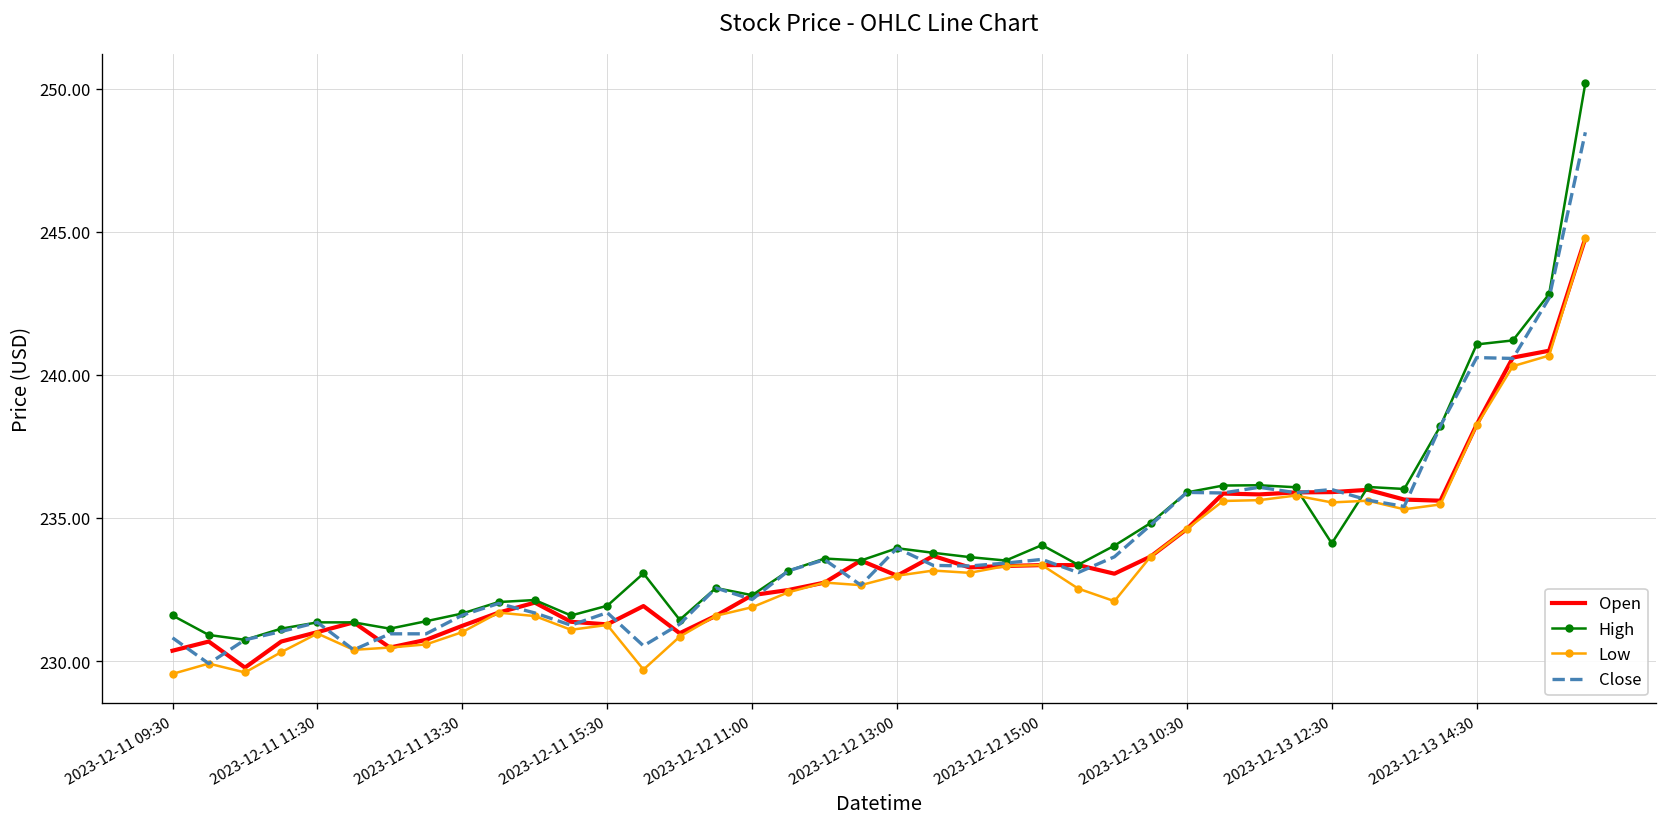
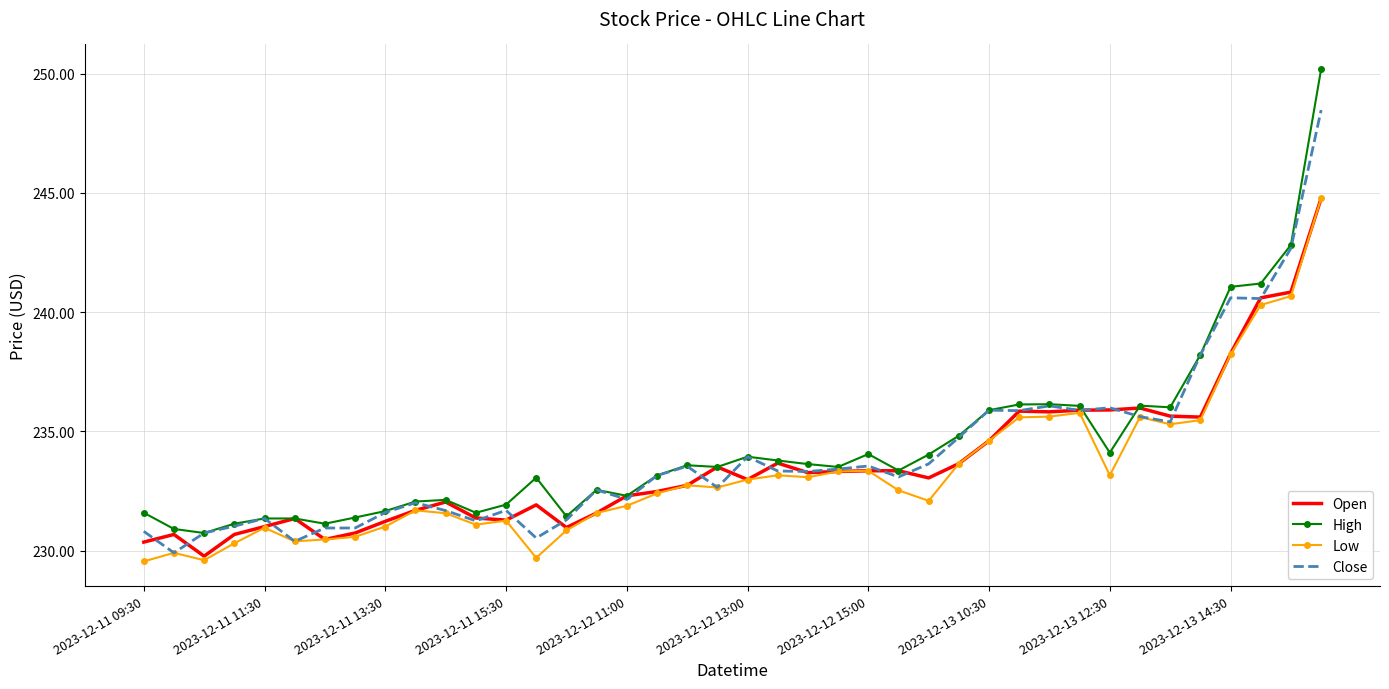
Low, 2023-12-13 12:30: 235.5 -> 233.2
